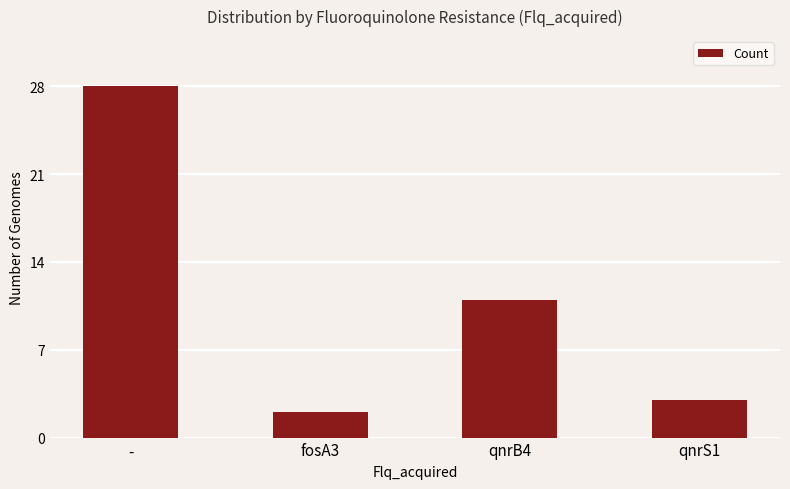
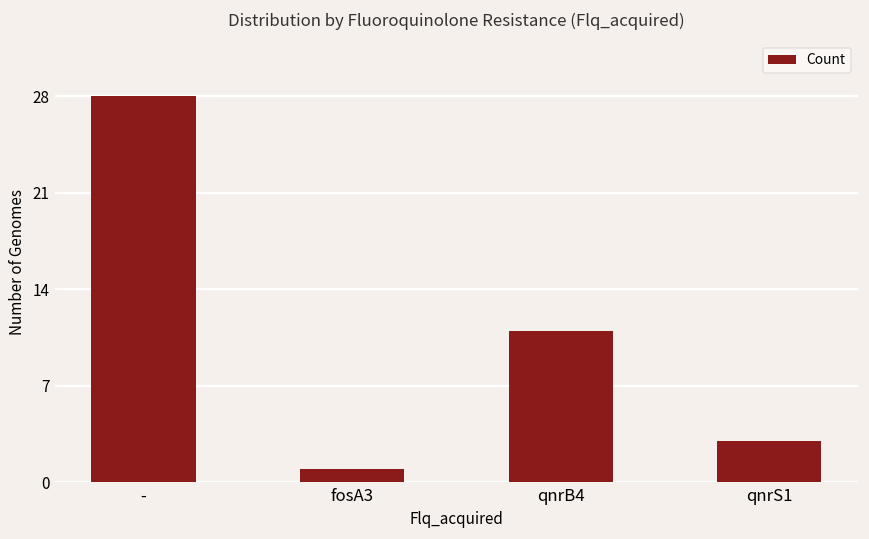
fosA3: 2 -> 1
